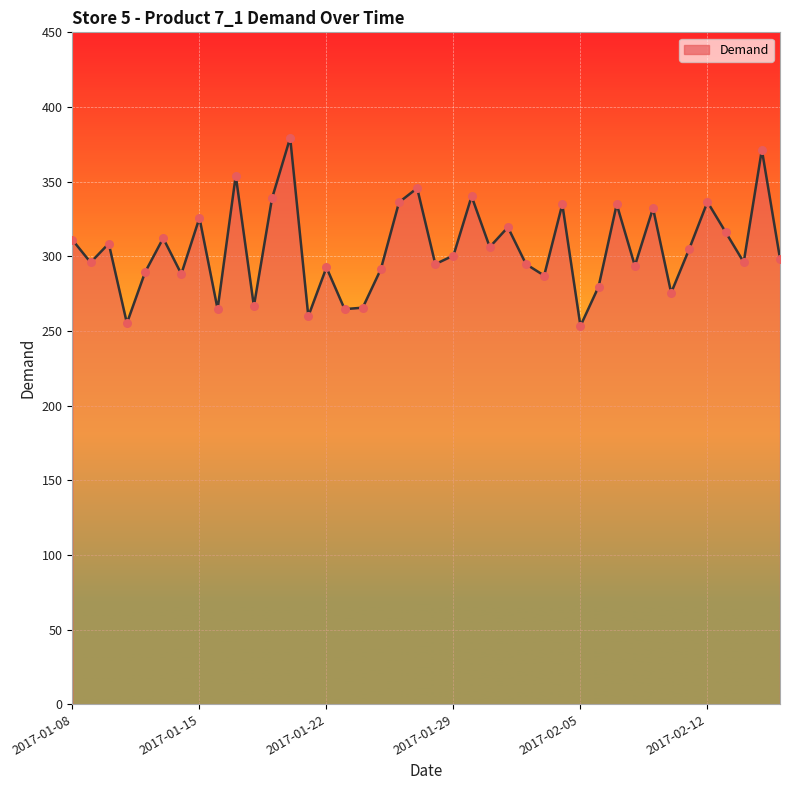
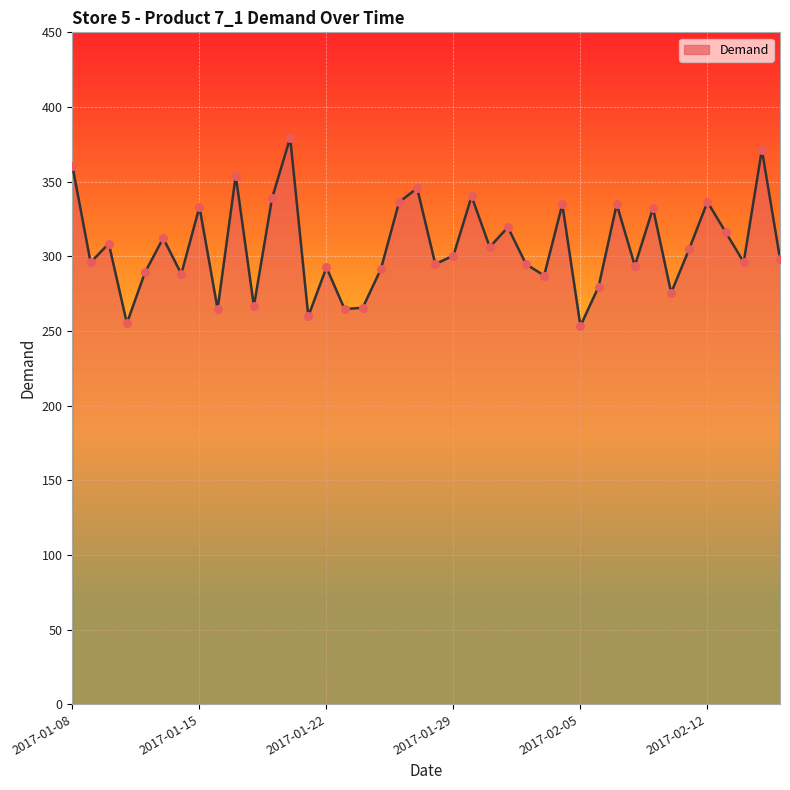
2017-01-08: 311 -> 360
2017-01-15: 326 -> 333
